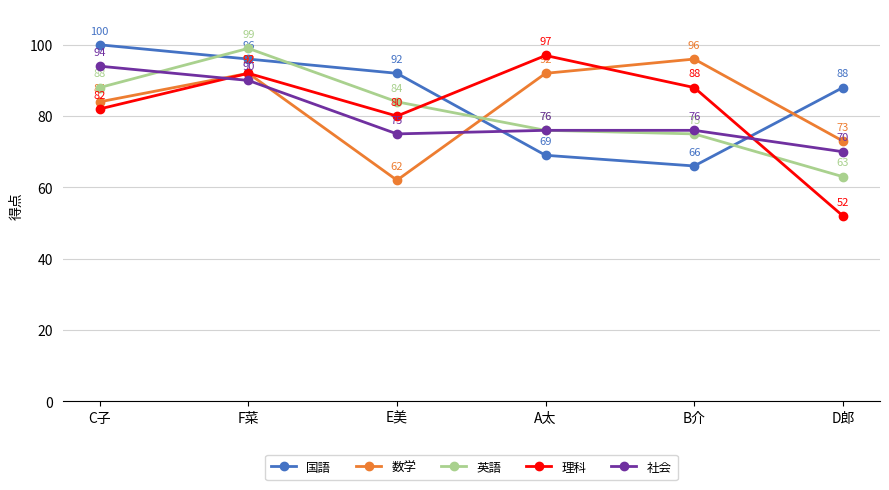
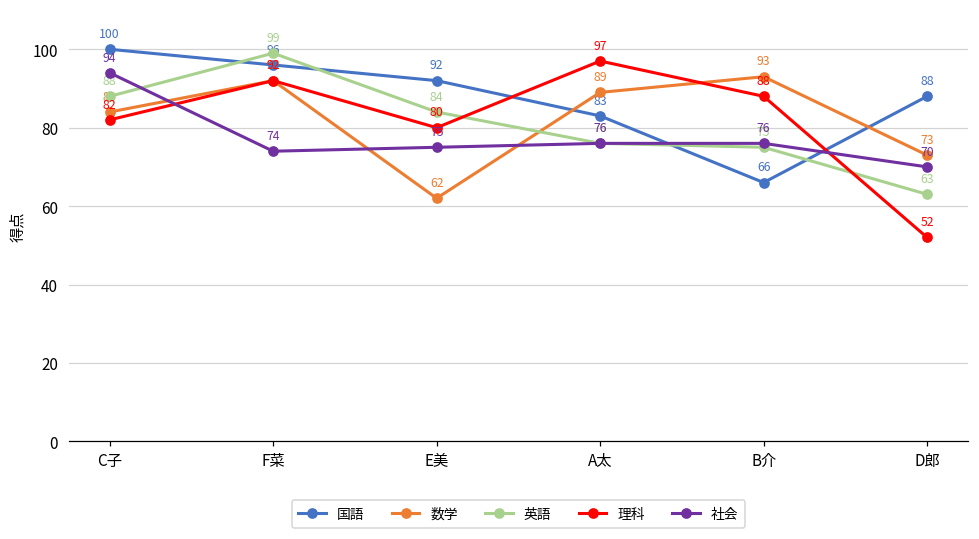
社会, F菜: 90 -> 74
国語, A太: 69 -> 83
数学, A太: 92 -> 89
数学, B介: 96 -> 93
